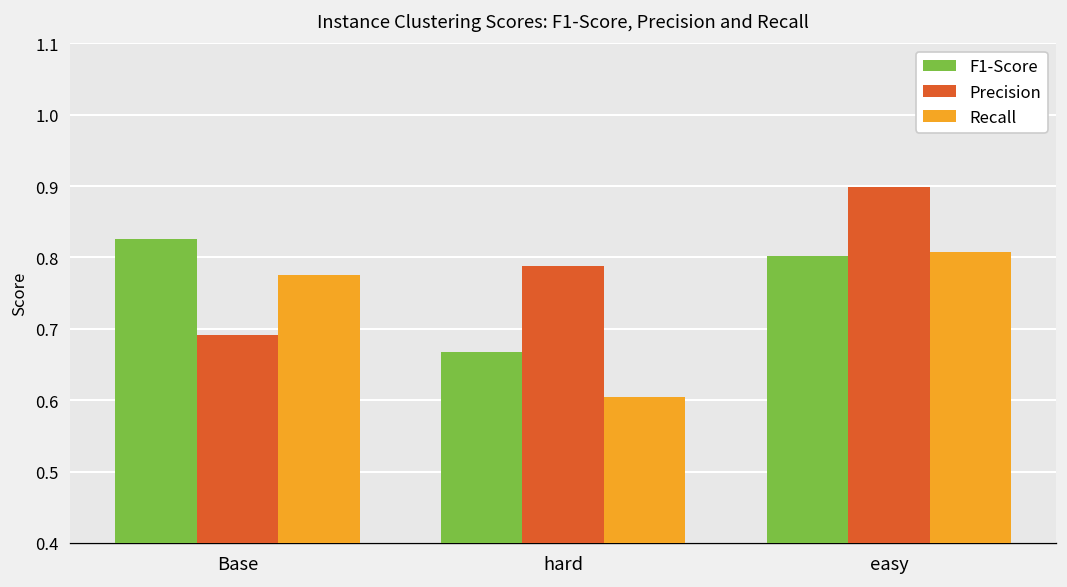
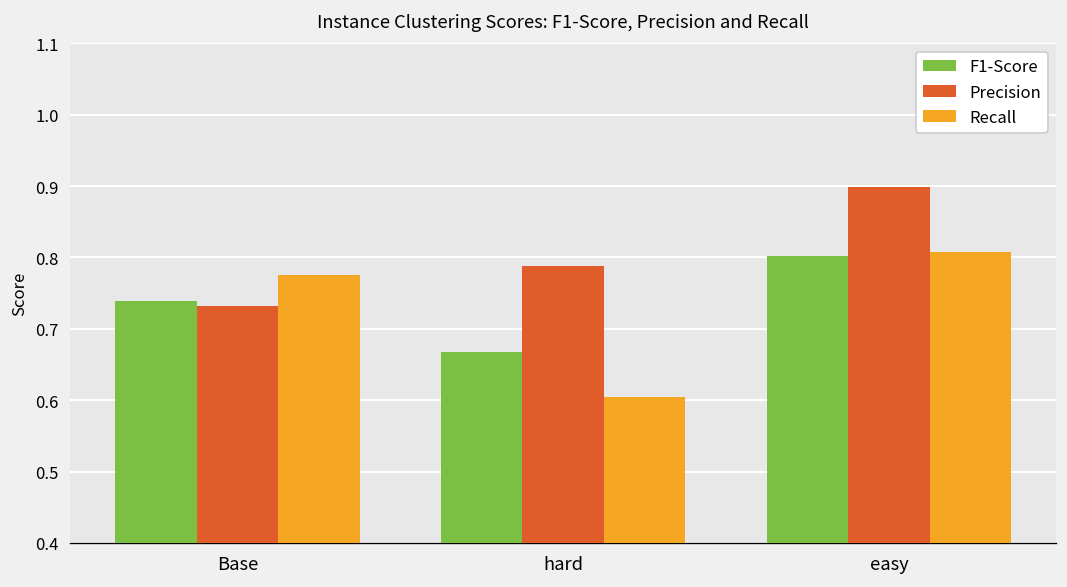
F1-Score, Base: 0.83 -> 0.74
Precision, Base: 0.69 -> 0.73
